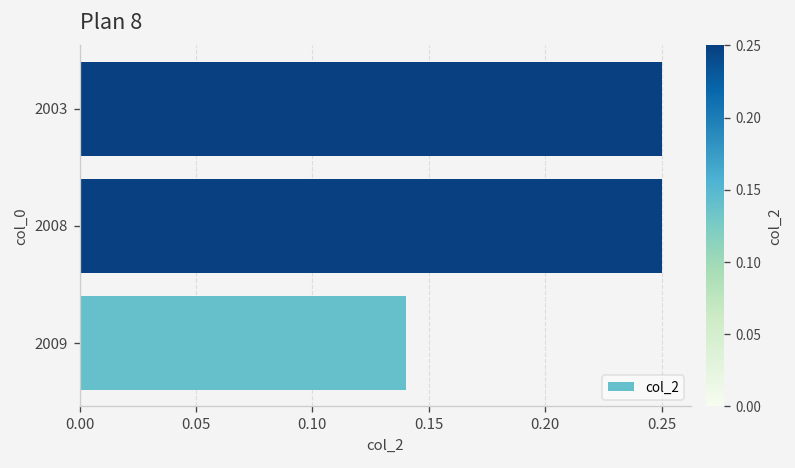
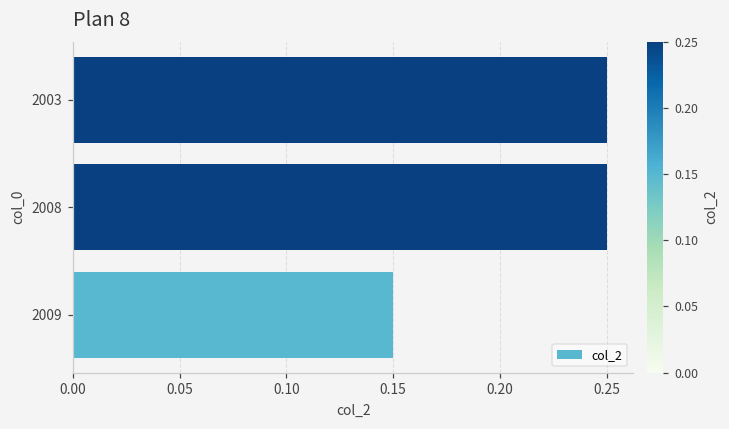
2009: 0.14 -> 0.15
